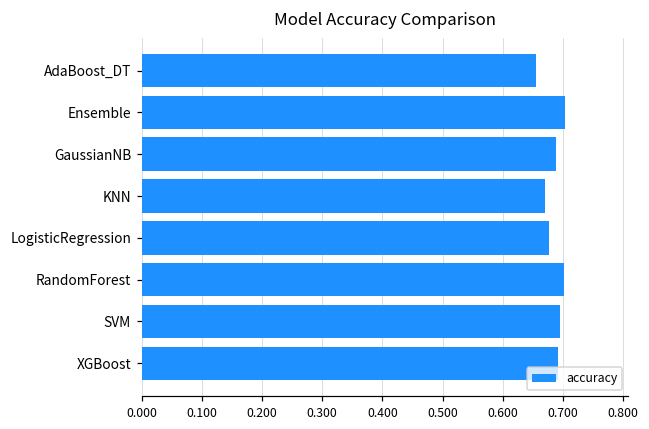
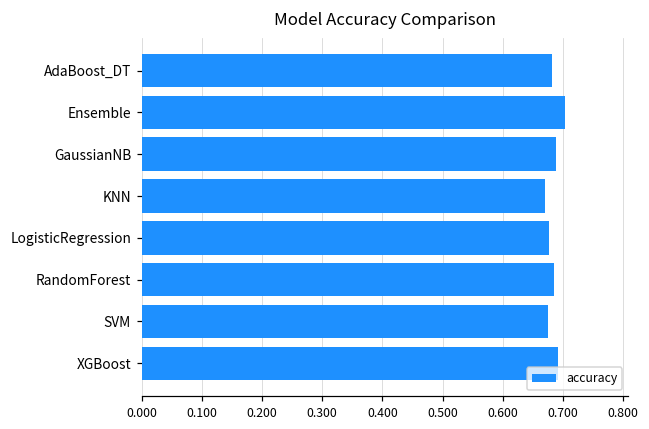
AdaBoost_DT: 0.65 -> 0.68
RandomForest: 0.70 -> 0.69
SVM: 0.70 -> 0.68
